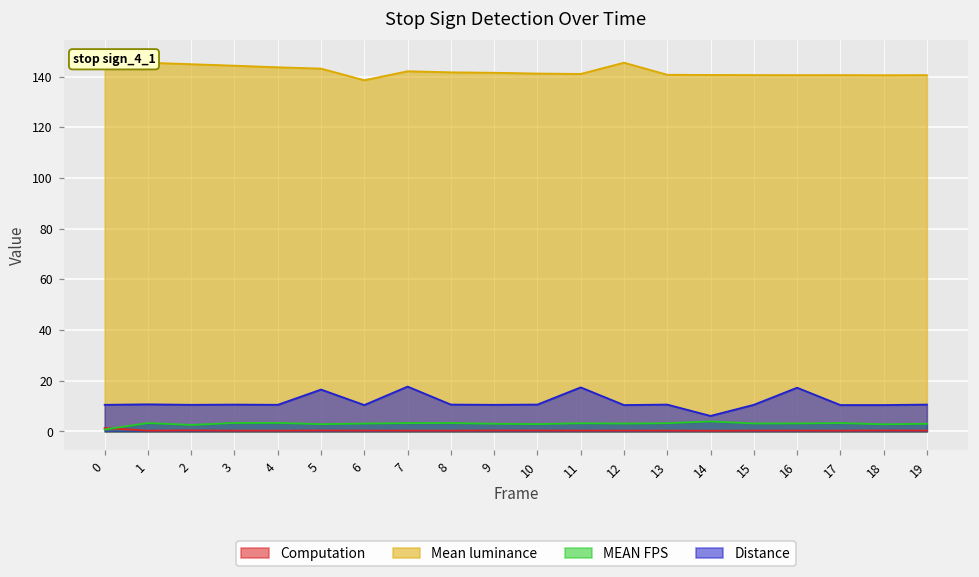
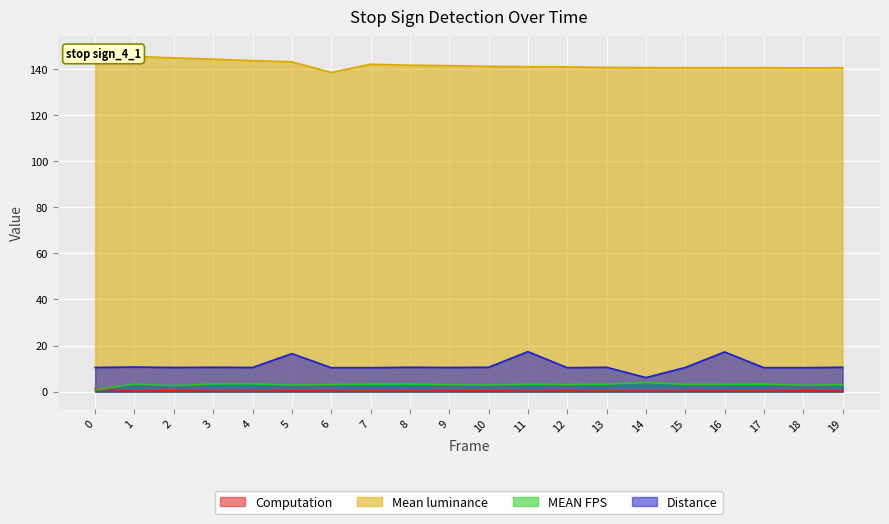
Distance, 7: 18 -> 10
Mean luminance, 12: 145 -> 141
